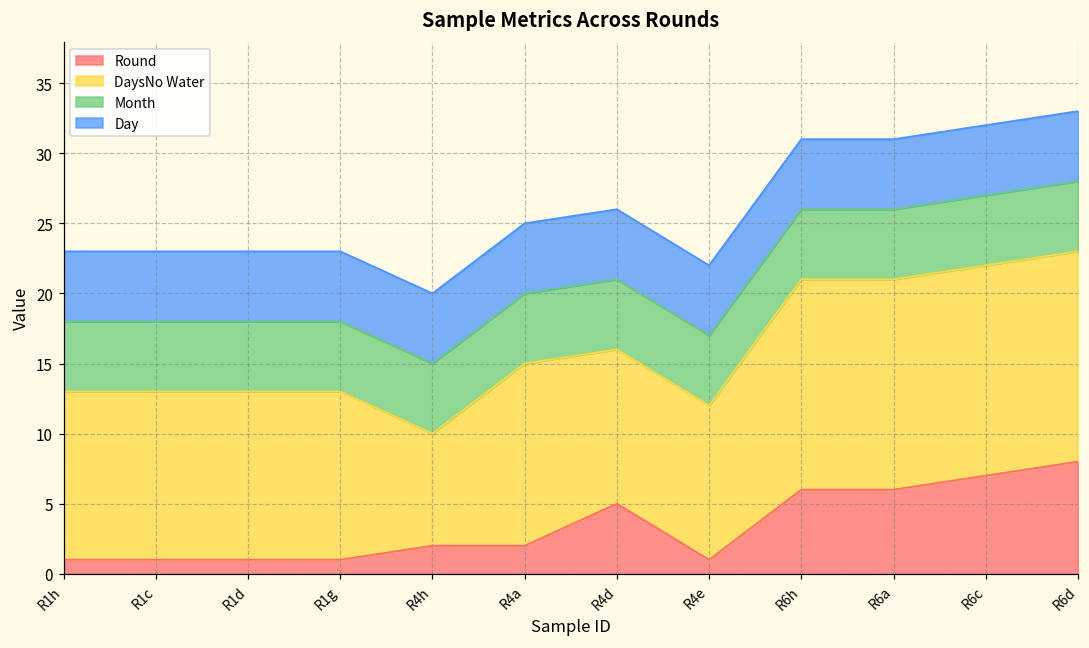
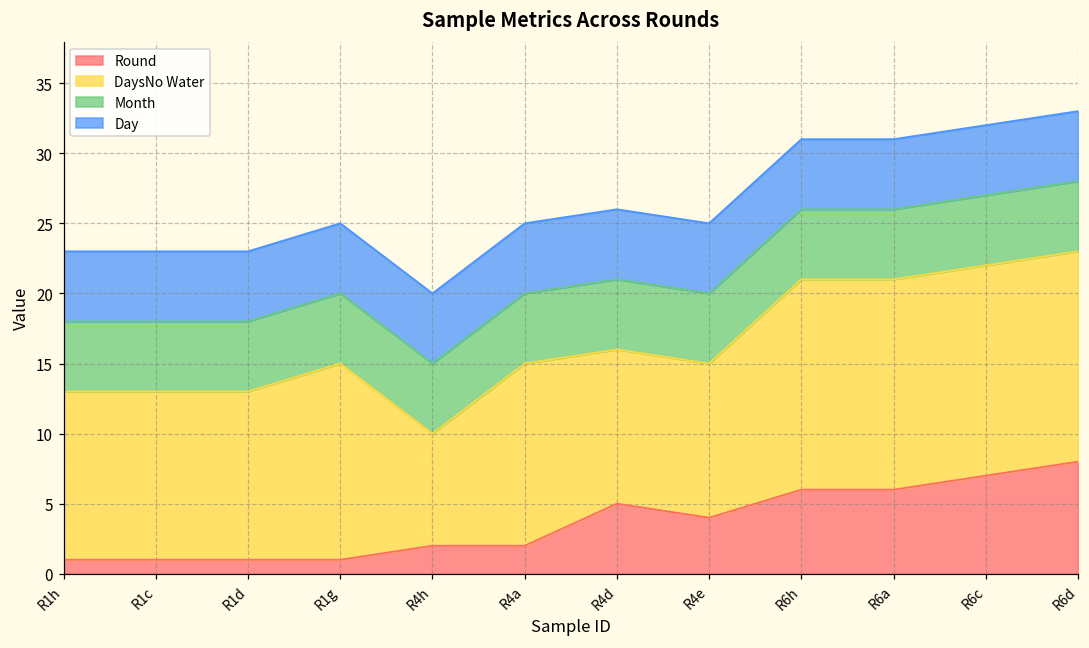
DaysNo Water, R1g: 12 -> 14
Round, R4e: 1 -> 4
